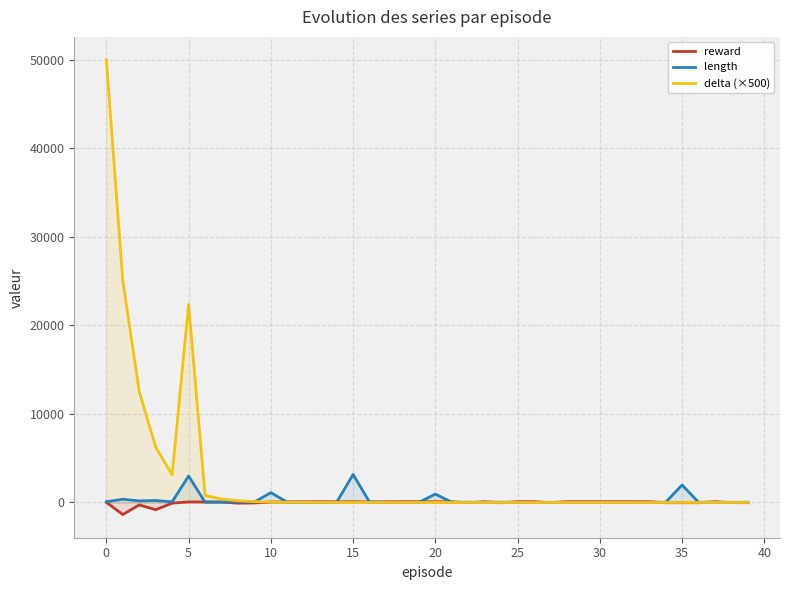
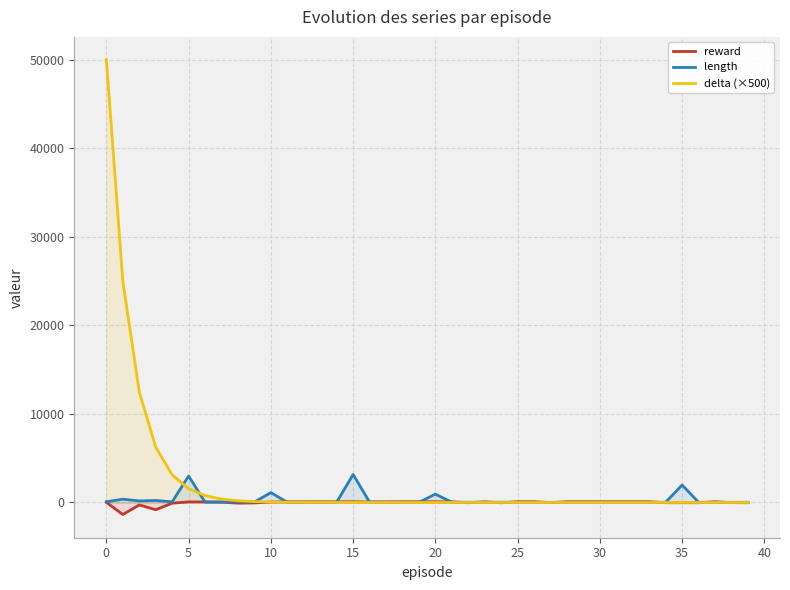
delta (×500), 5: 22000 -> 2000
